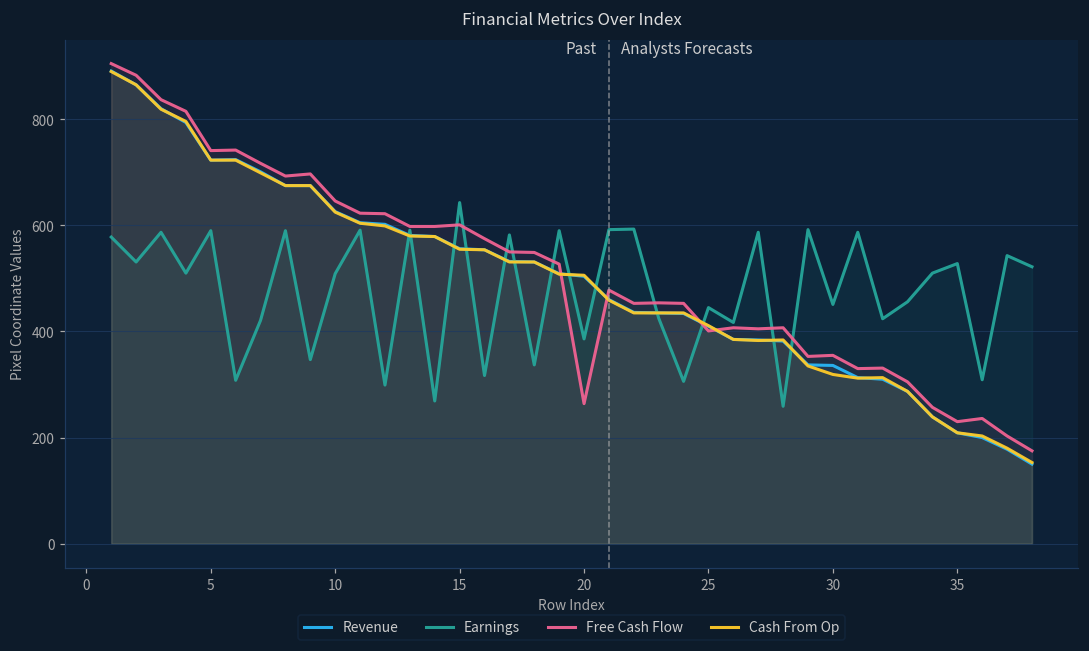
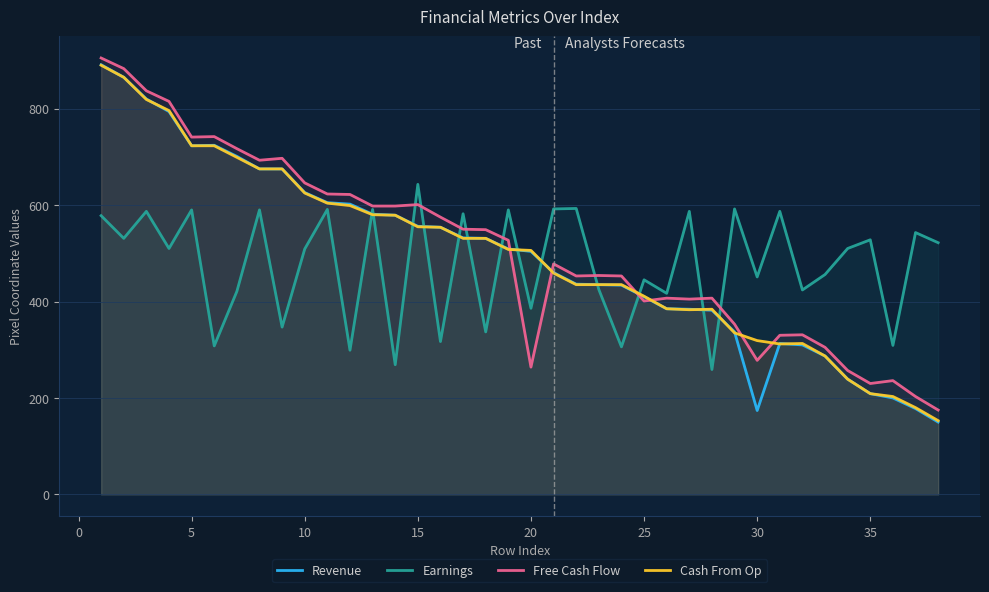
Revenue, 30: 340 -> 170
Free Cash Flow, 30: 360 -> 280
